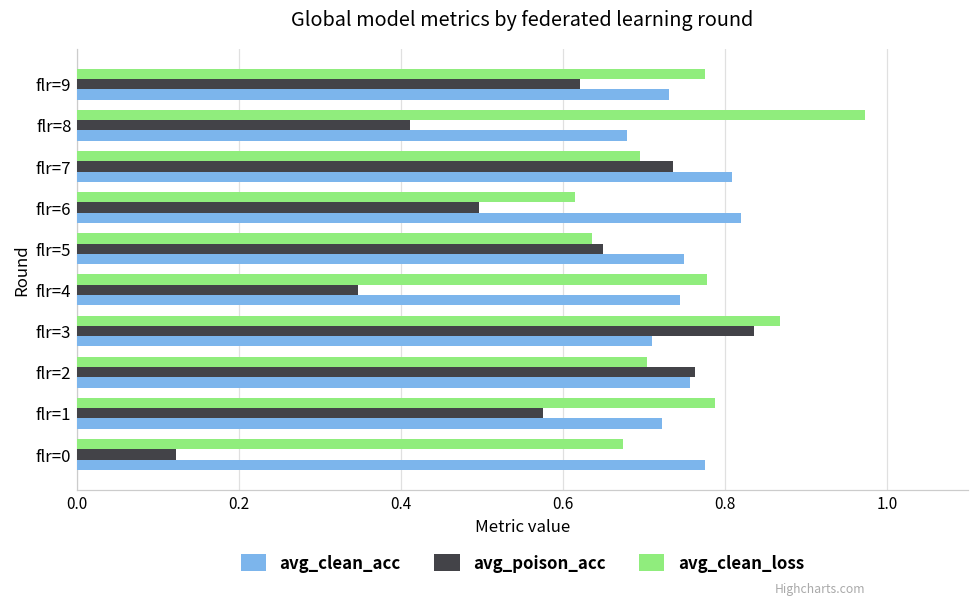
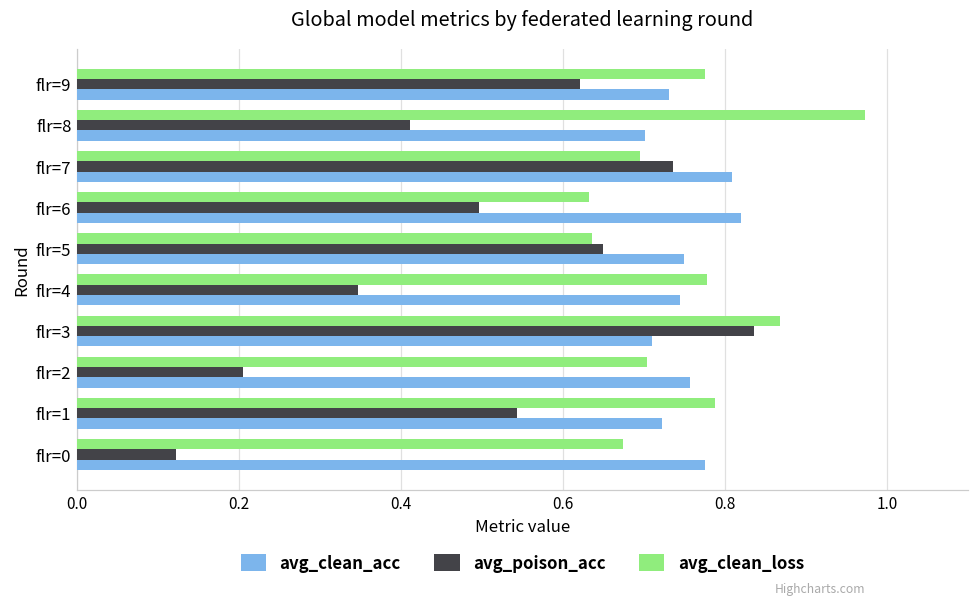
avg_clean_acc, flr=8: 0.68 -> 0.70
avg_clean_loss, flr=6: 0.61 -> 0.63
avg_poison_acc, flr=2: 0.76 -> 0.21
avg_poison_acc, flr=1: 0.58 -> 0.54
